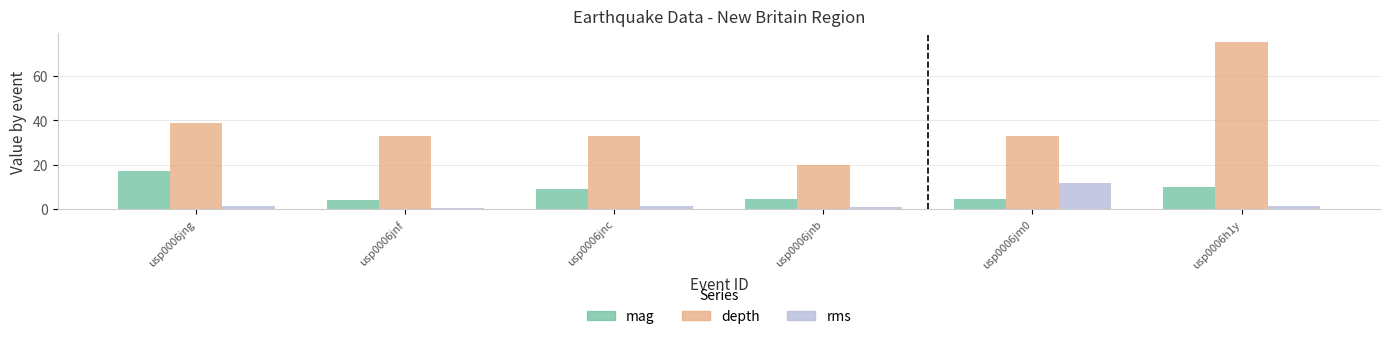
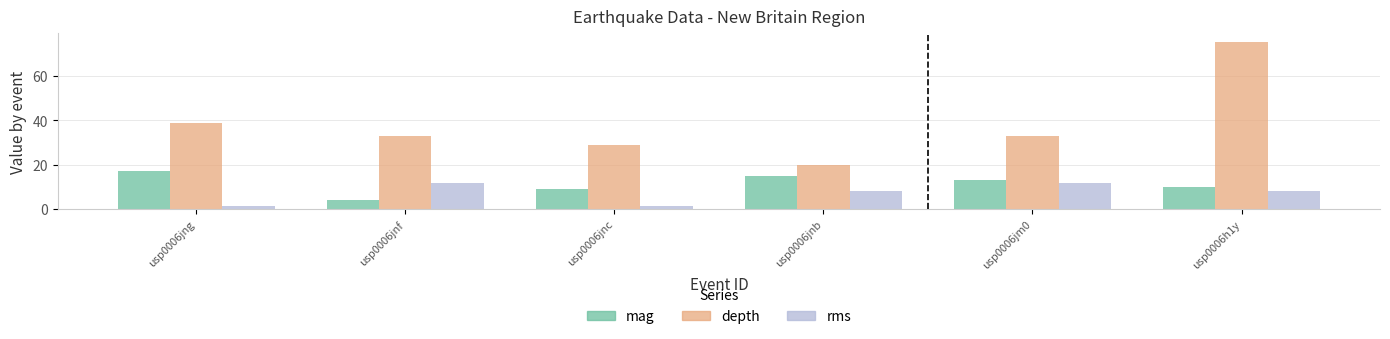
rms, usp0006jnf: 1 -> 12
depth, usp0006jnc: 33 -> 29
mag, usp0006jnb: 4 -> 15
rms, usp0006jnb: 1 -> 8
mag, usp0006jm0: 5 -> 13
rms, usp0006h1y: 1 -> 8
